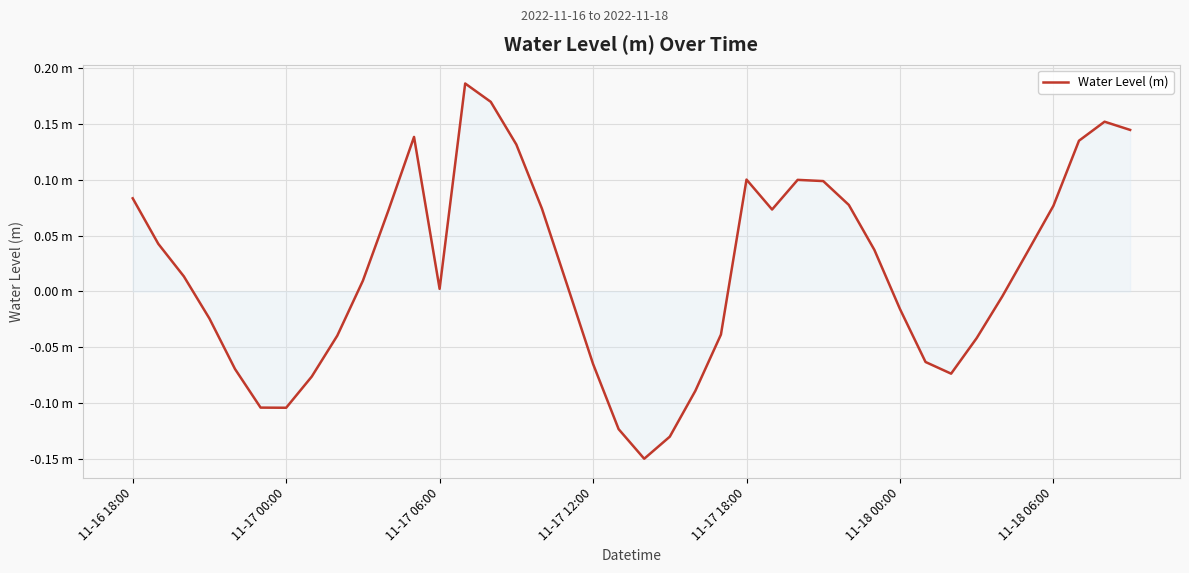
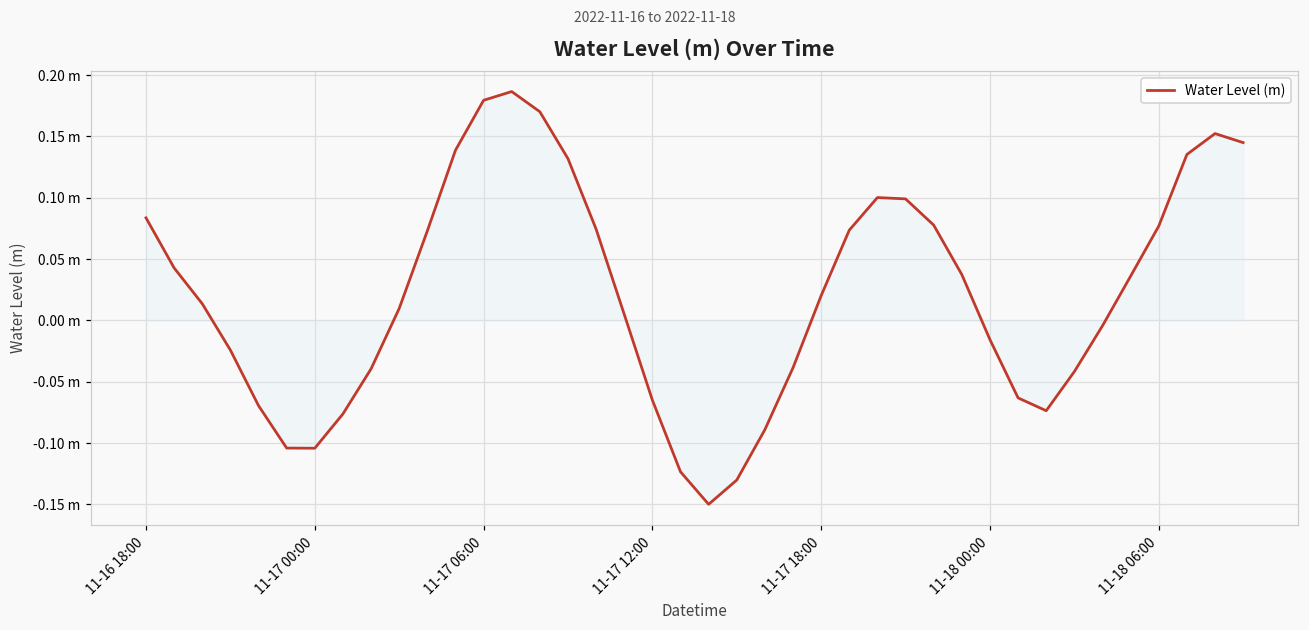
Water Level (m), 11-17 06:00: 0.002 m -> 0.179 m
Water Level (m), 11-17 18:00: 0.100 m -> 0.020 m
